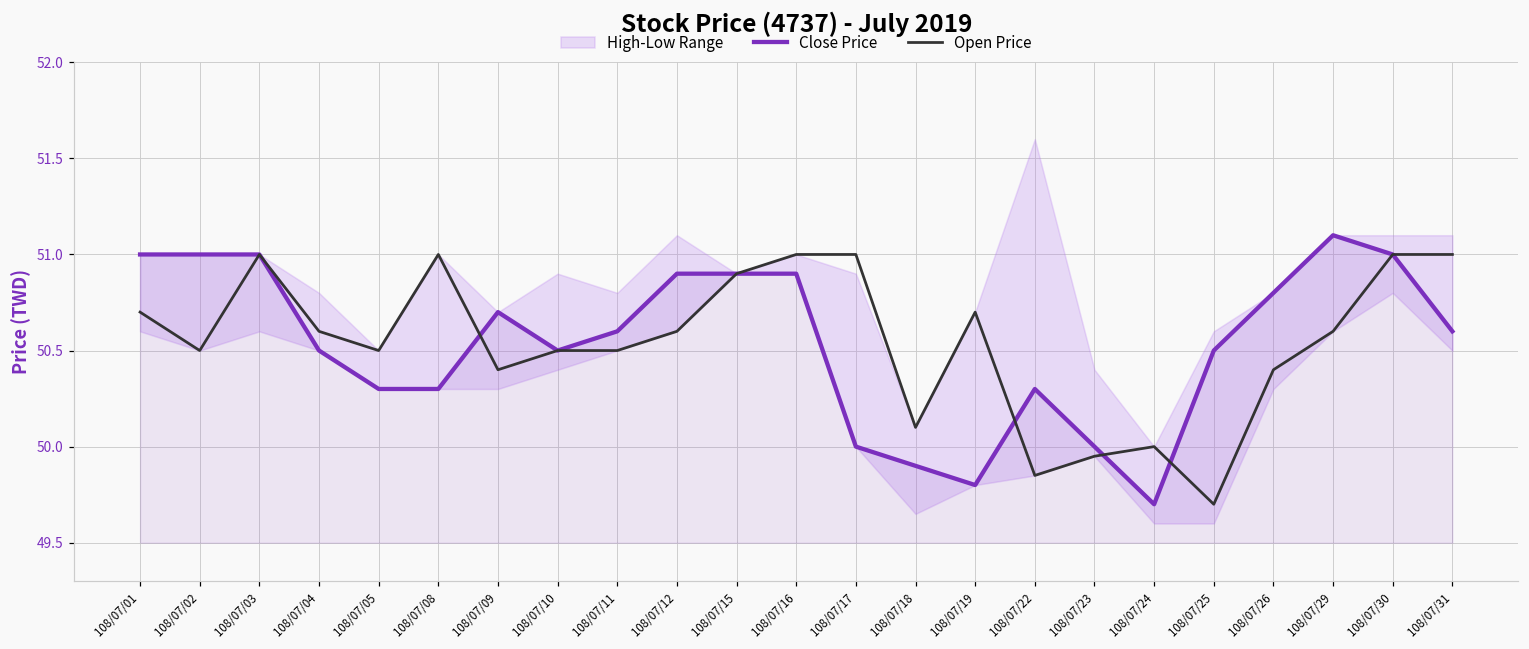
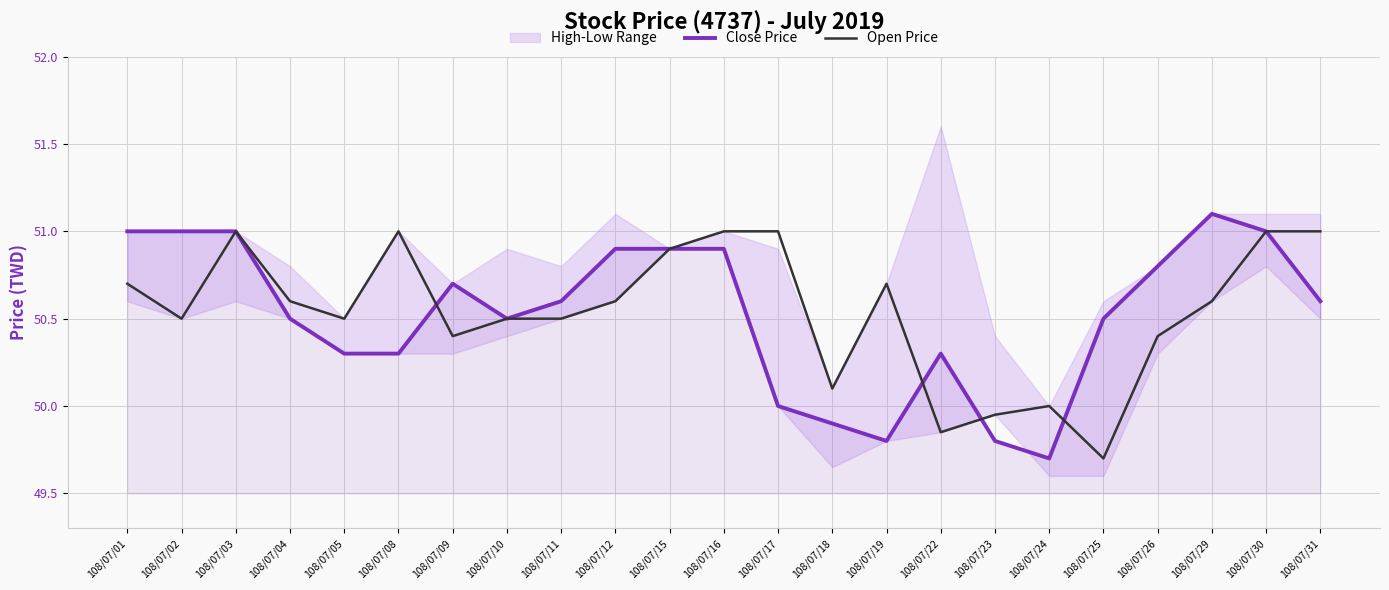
Close Price, 108/07/23: 50.0 -> 49.8
